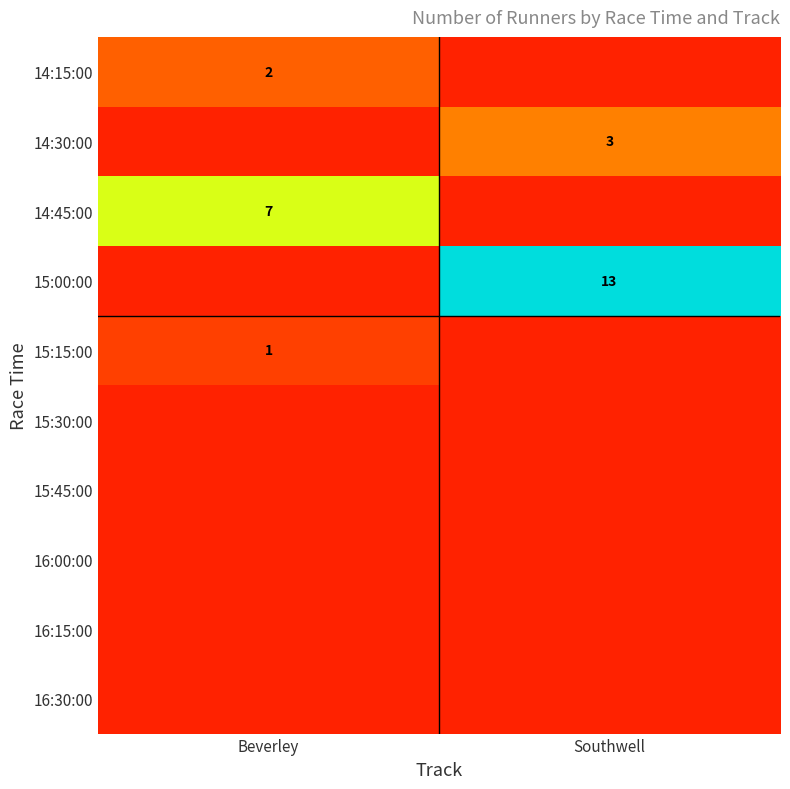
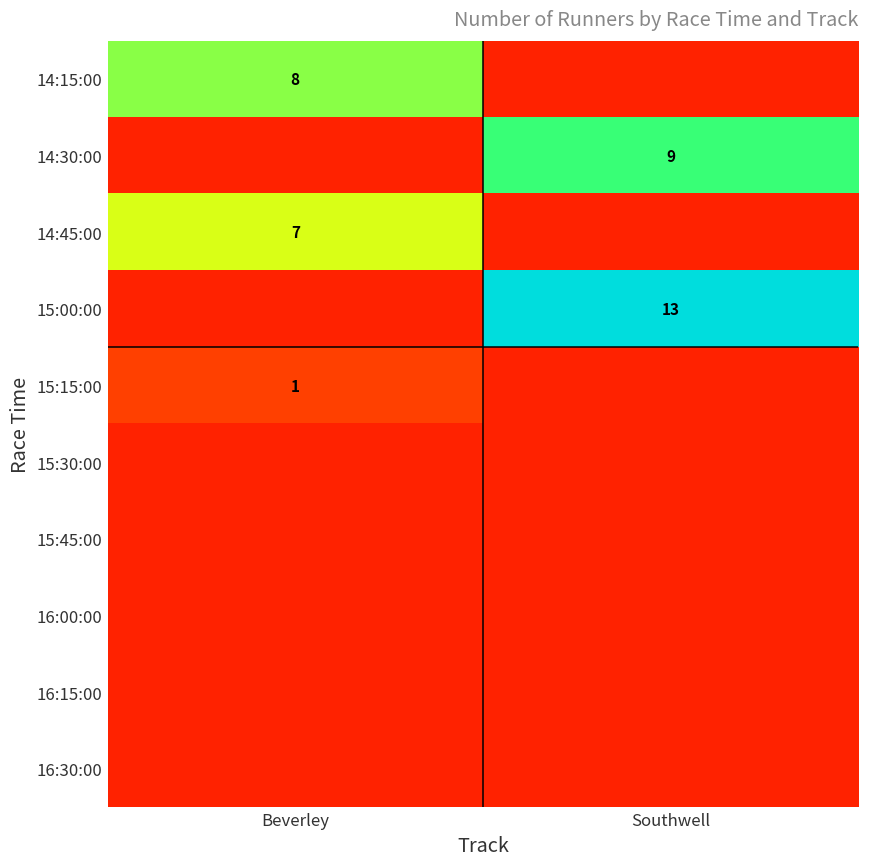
14:15:00, Beverley: 2 -> 8
14:30:00, Southwell: 3 -> 9
